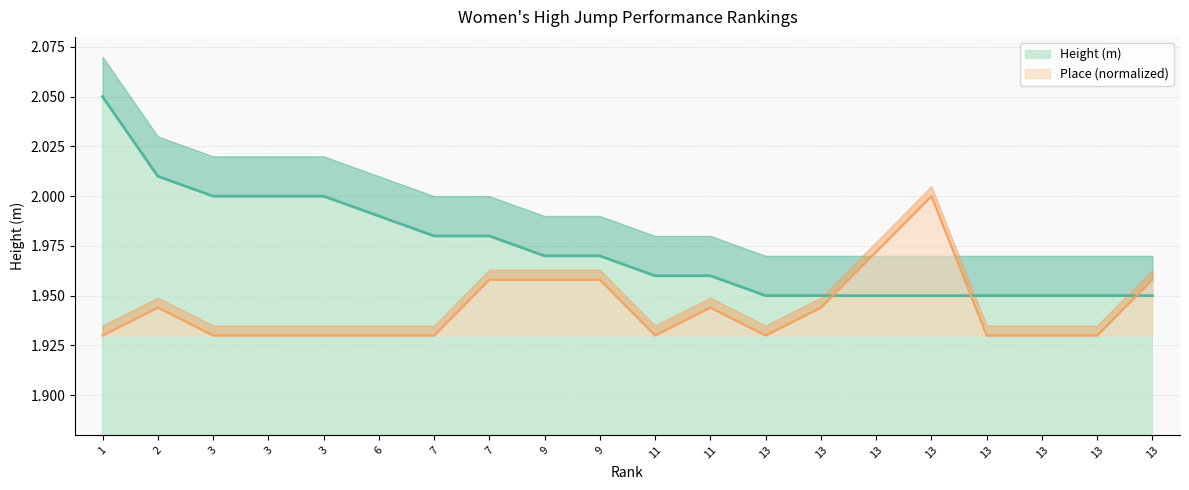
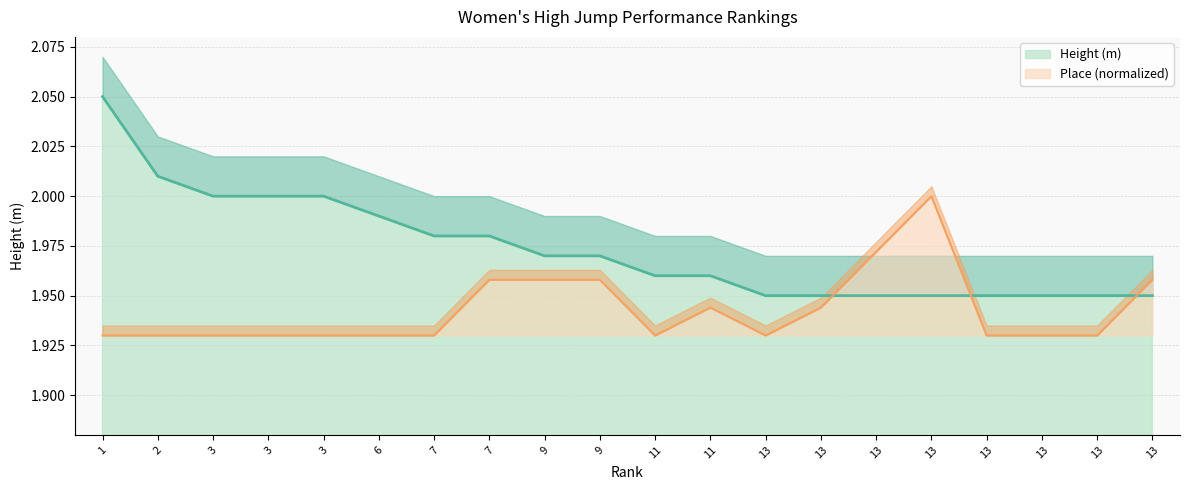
Place (normalized), 2: 1.944 -> 1.930
